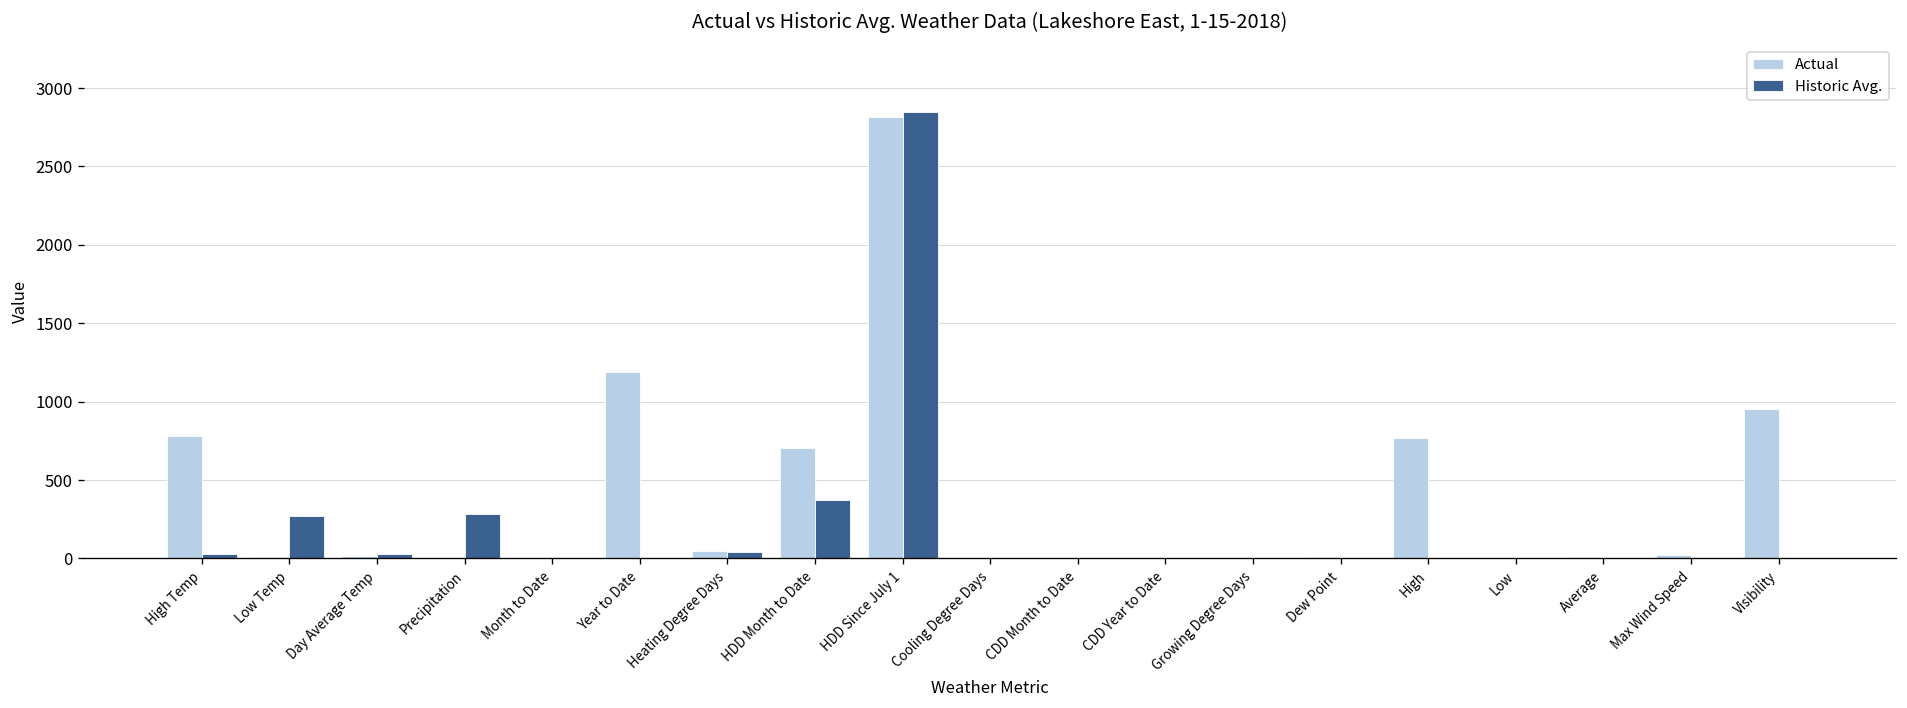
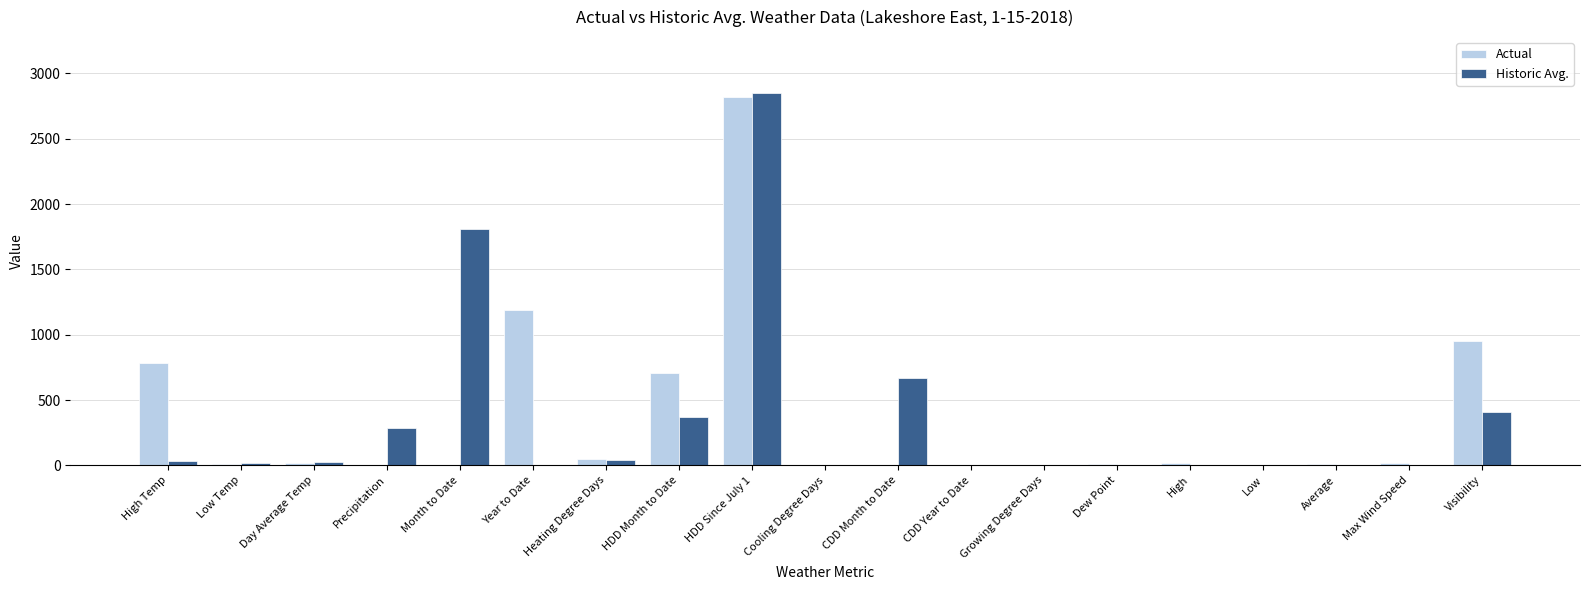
Historic Avg., Low Temp: 270 -> 20
Historic Avg., Month to Date: 0 -> 1810
Historic Avg., CDD Month to Date: 0 -> 670
Actual, High: 770 -> 20
Historic Avg., Visibility: 0 -> 410
